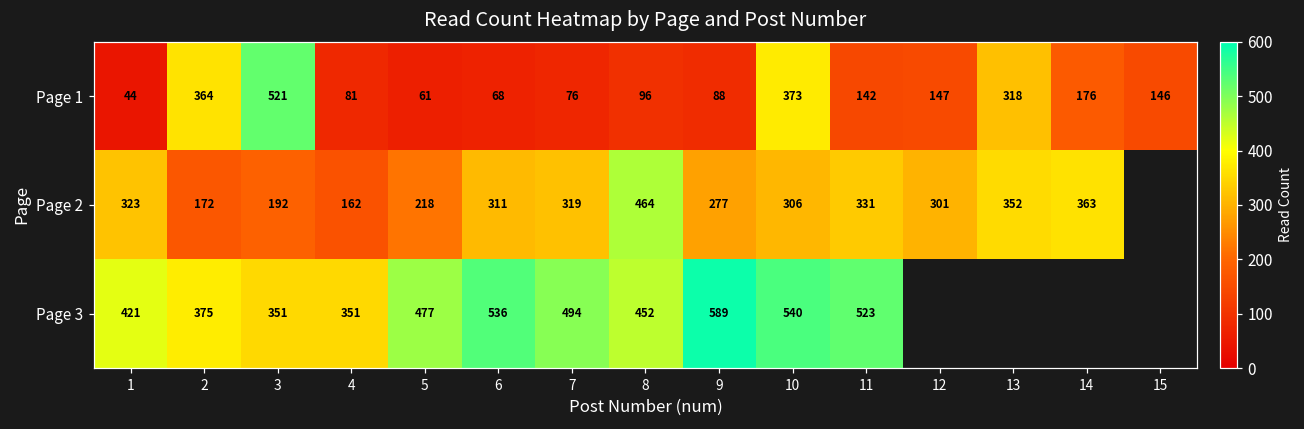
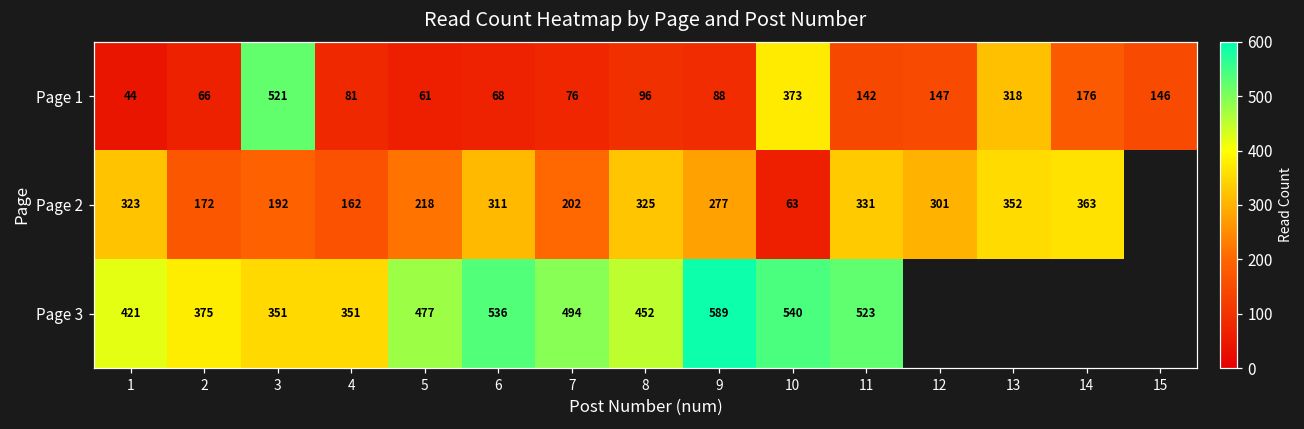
Page 1, 2: 364 -> 66
Page 2, 7: 319 -> 202
Page 2, 8: 464 -> 325
Page 2, 10: 306 -> 63
